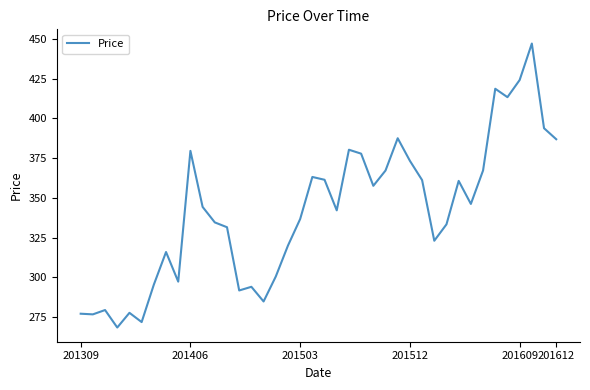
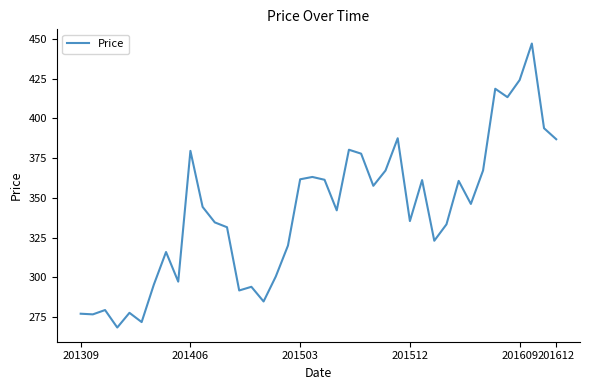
201503: 337 -> 362
201512: 373 -> 335
